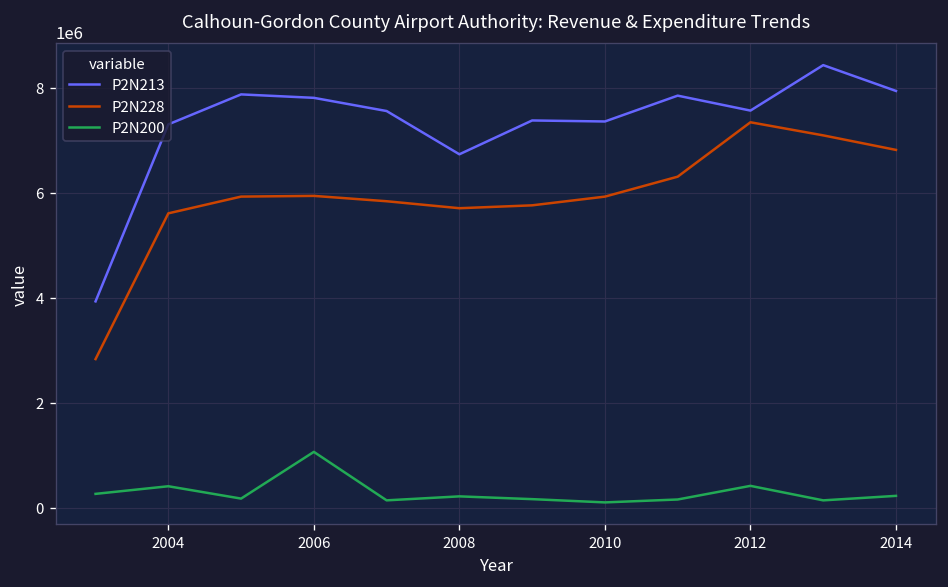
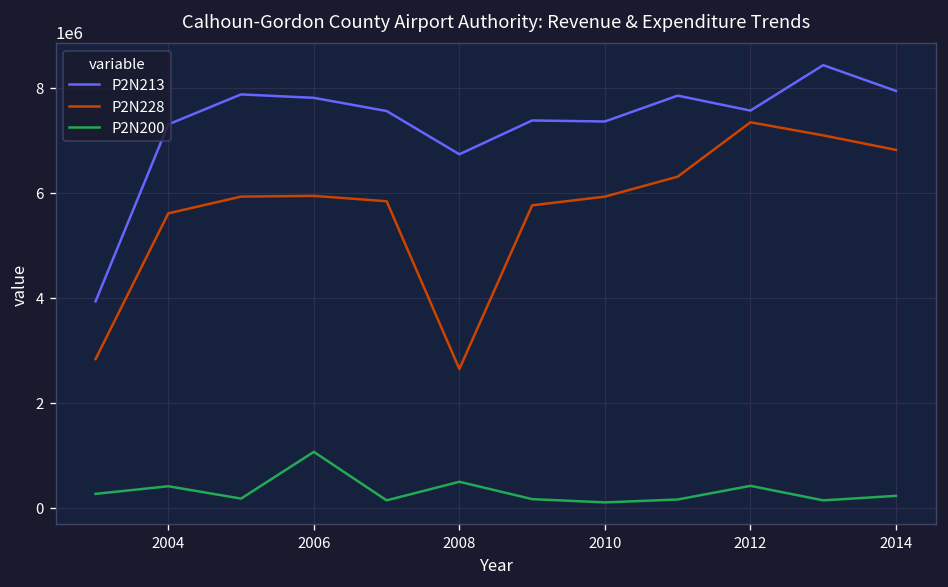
P2N228, 2008: 5700000 -> 2600000
P2N200, 2008: 200000 -> 500000
